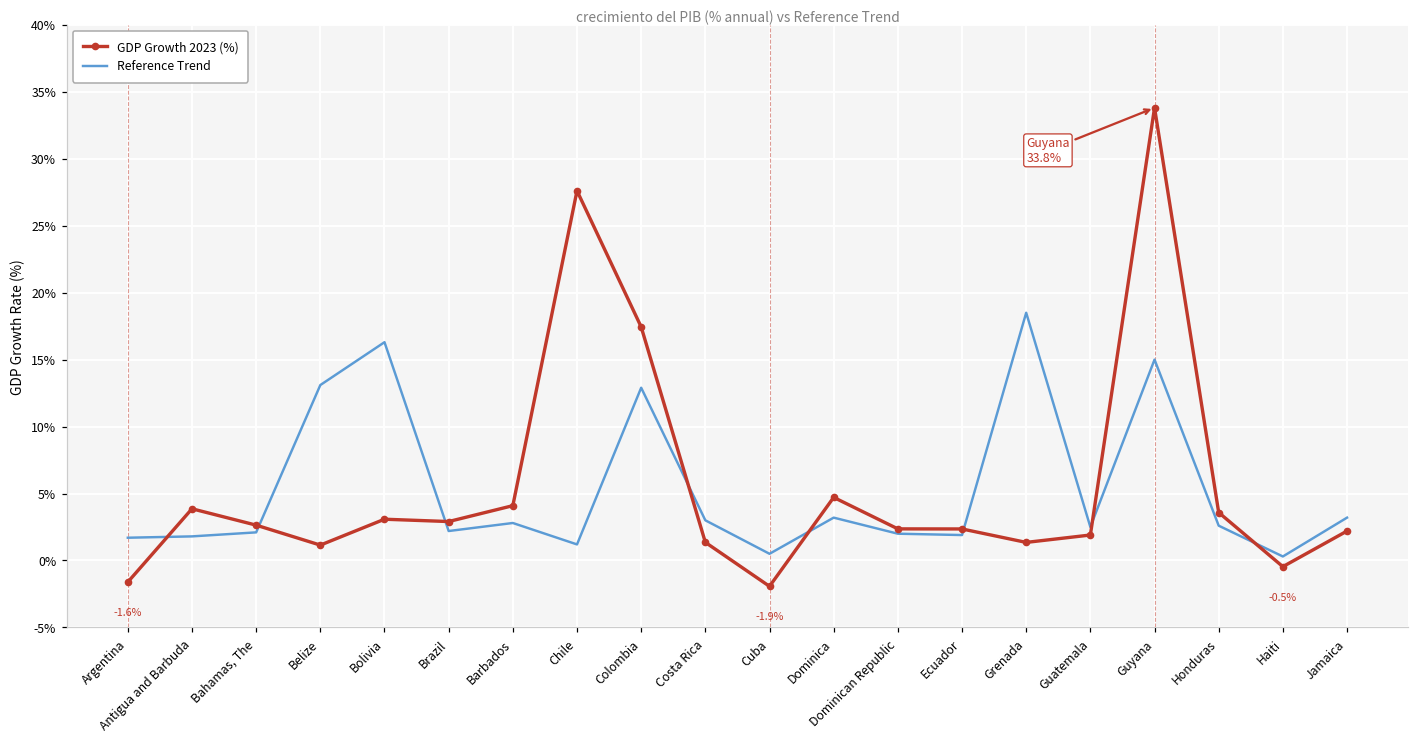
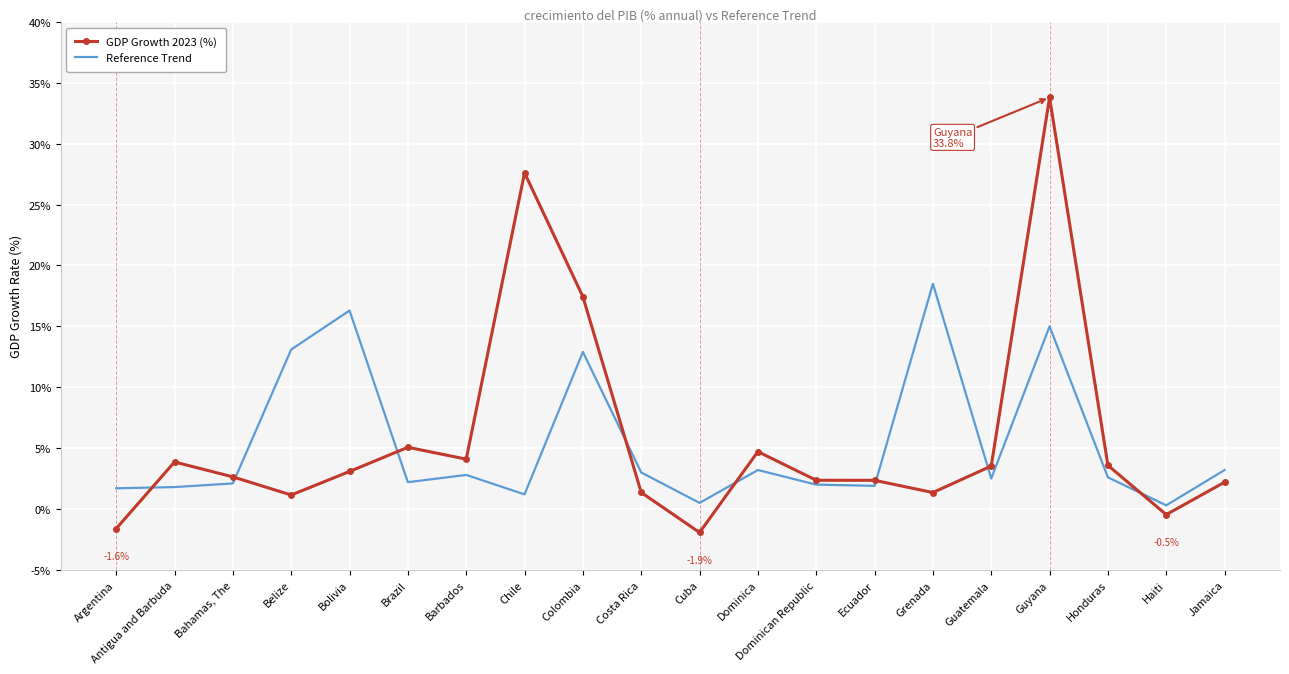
GDP Growth 2023 (%), Brazil: 2.9% -> 5.1%
GDP Growth 2023 (%), Guatemala: 1.9% -> 3.5%
